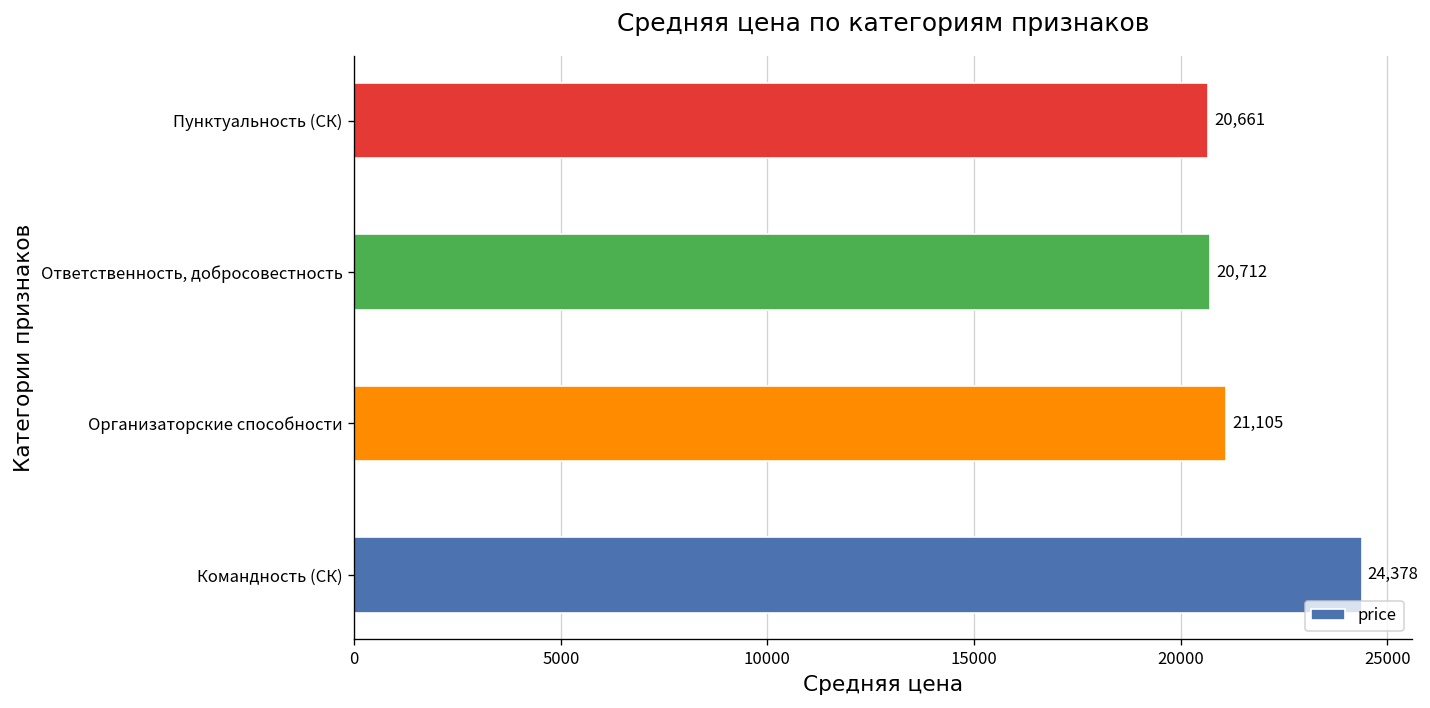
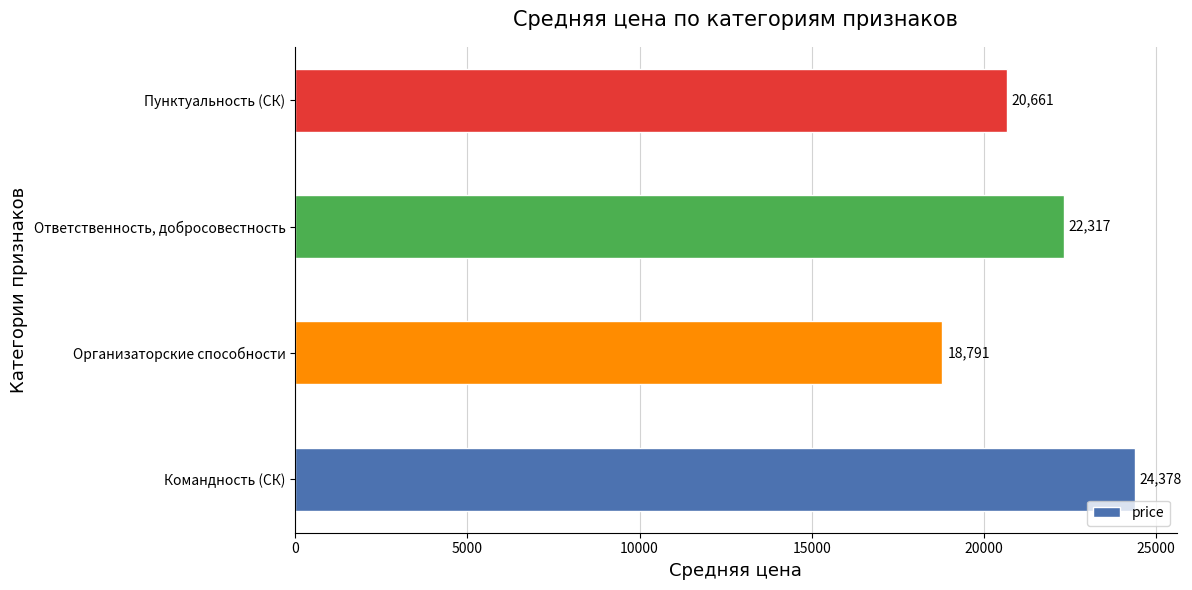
Ответственность, добросовестность: 20,712 -> 22,317
Организаторские способности: 21,105 -> 18,791
